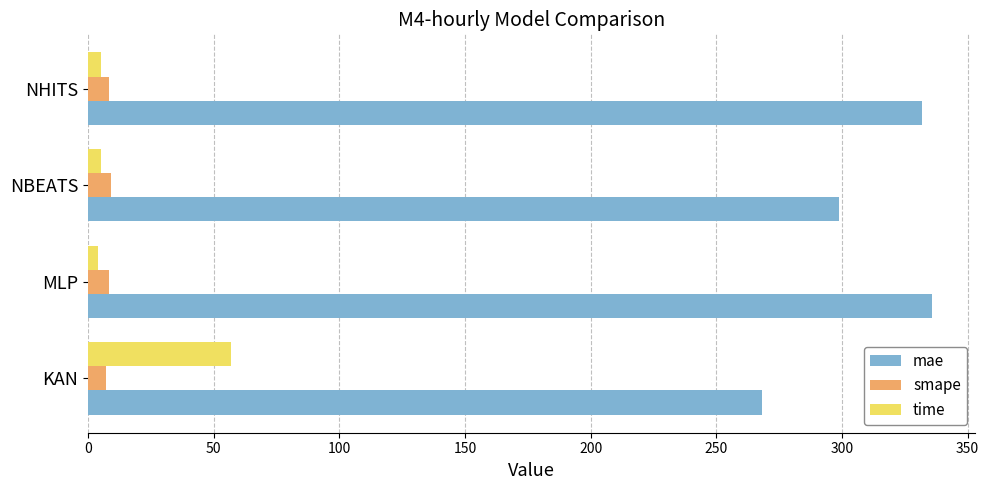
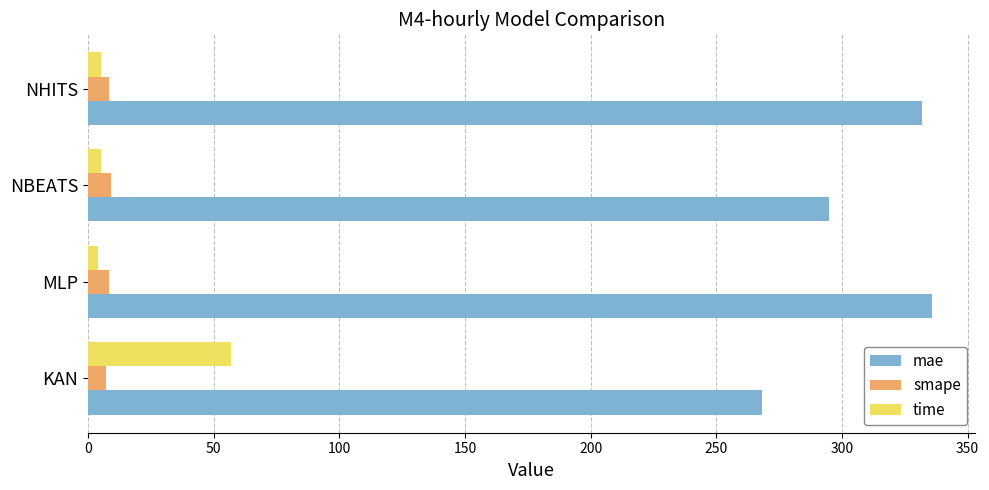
mae, NBEATS: 299 -> 295
